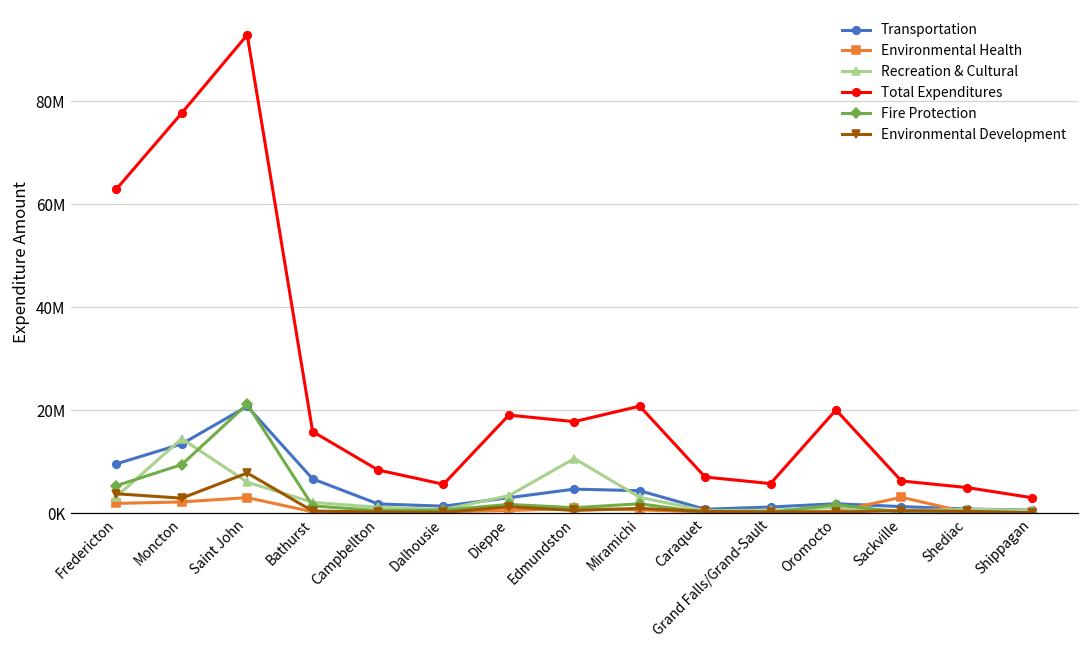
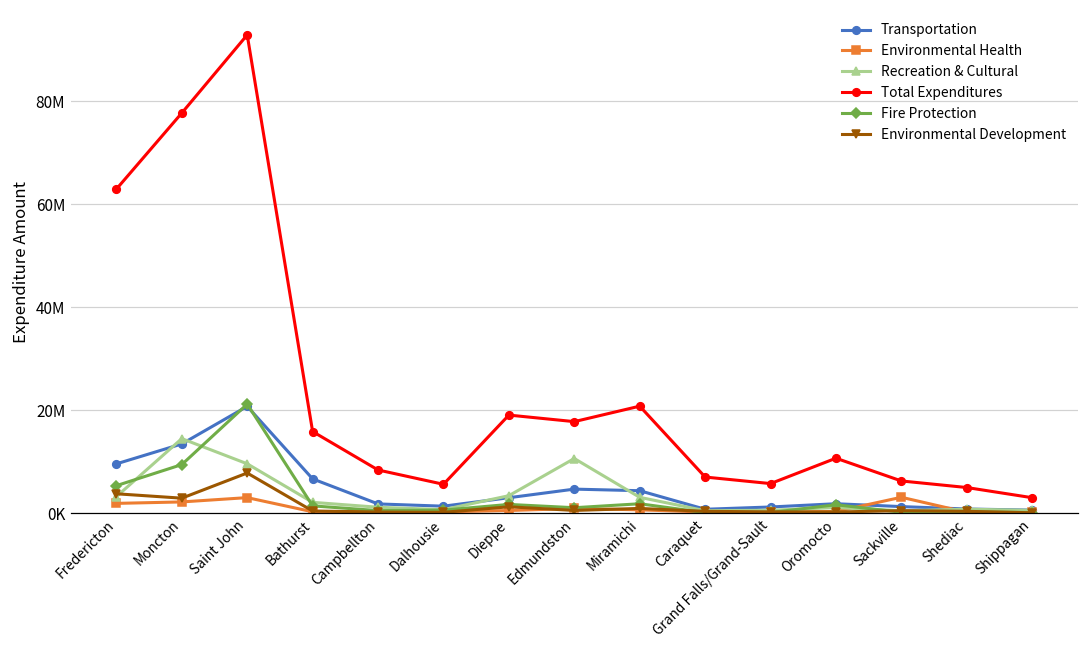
Recreation & Cultural, Saint John: 6000000 -> 10000000
Total Expenditures, Oromocto: 20000000 -> 11000000
